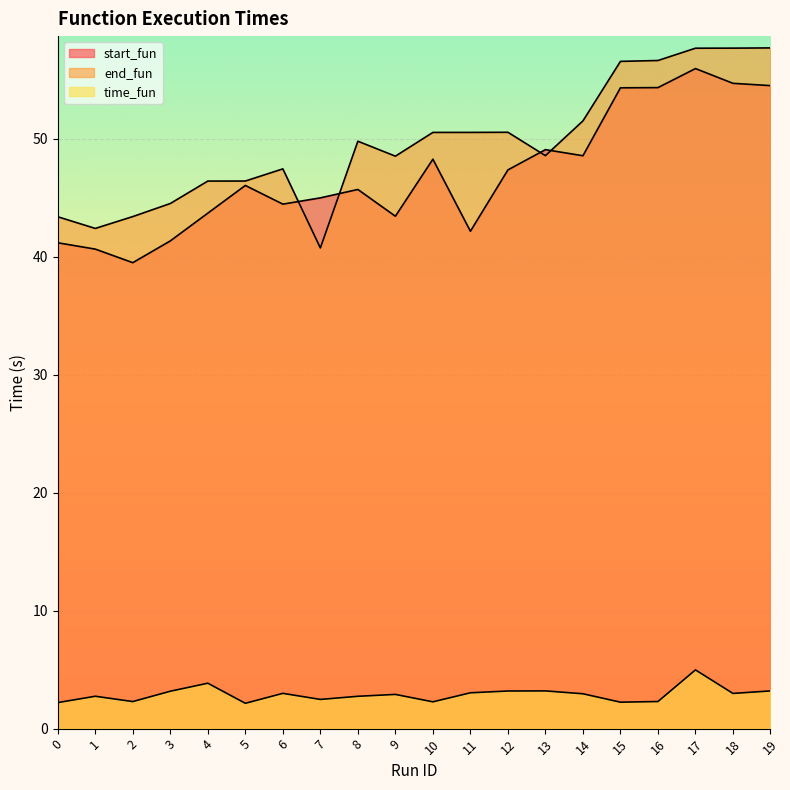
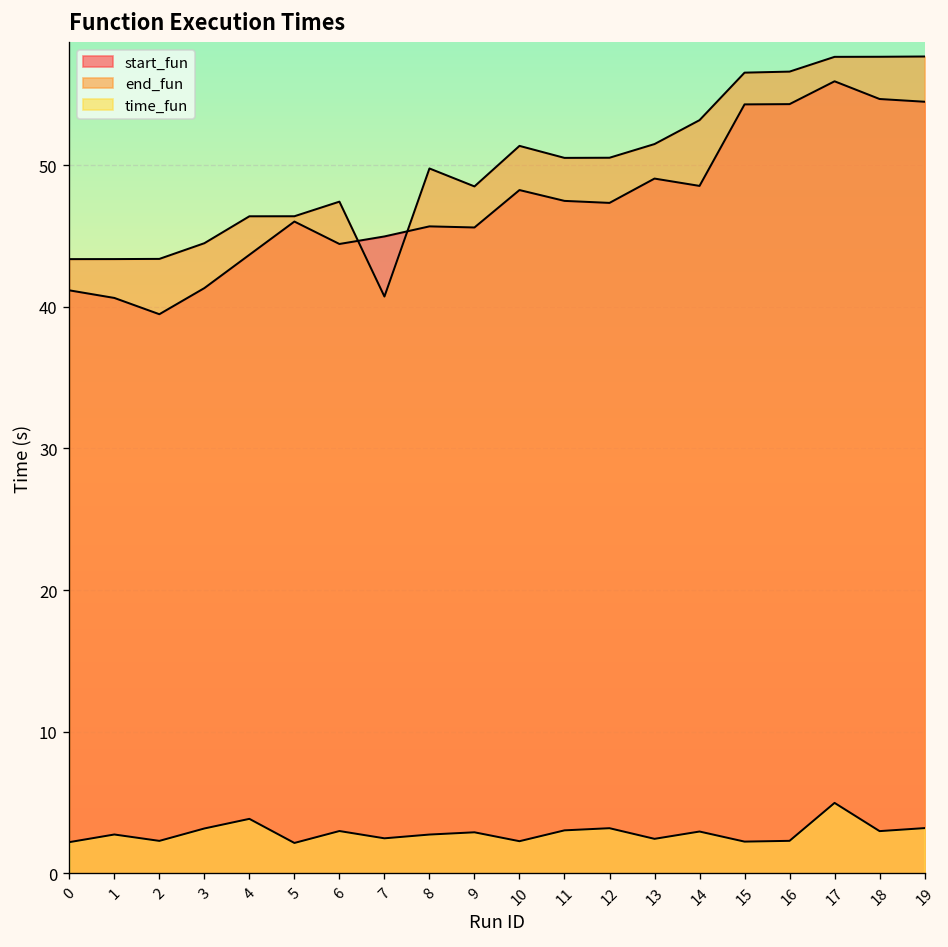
end_fun, 1: 42.4 -> 43.4
start_fun, 9: 43.4 -> 45.6
end_fun, 10: 50.5 -> 51.4
start_fun, 11: 42.1 -> 47.5
end_fun, 13: 48.5 -> 51.5
time_fun, 13: 3.2 -> 2.4
end_fun, 14: 51.5 -> 53.2
